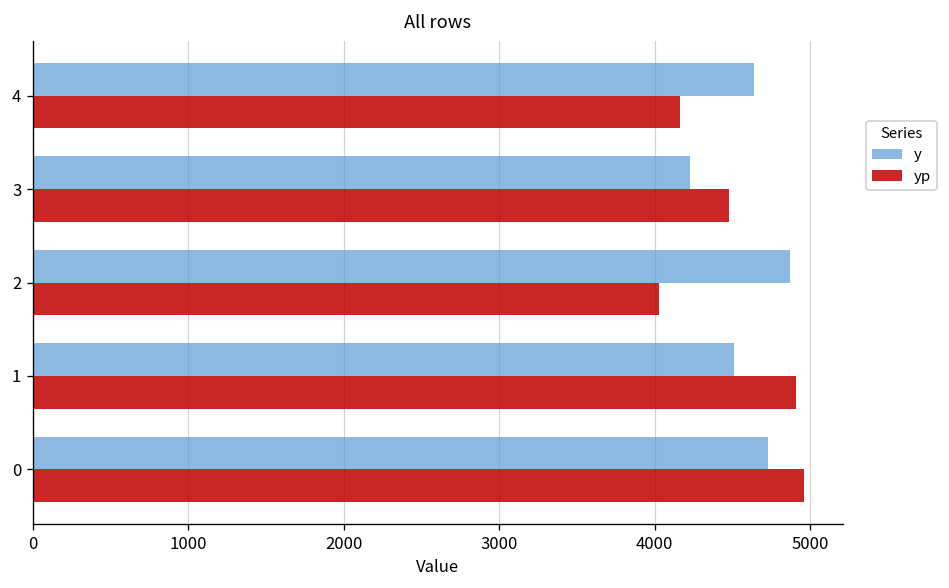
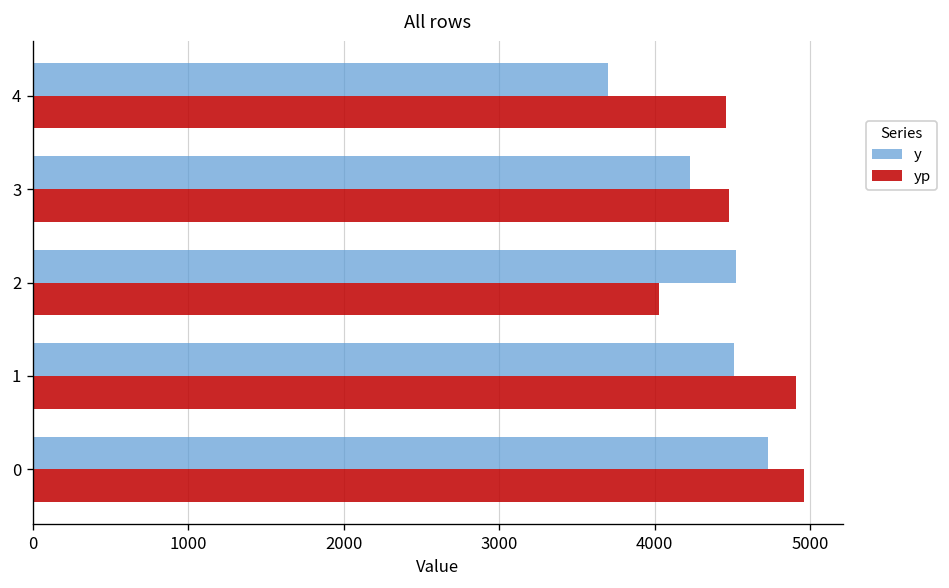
y, 4: 4640 -> 3700
yp, 4: 4170 -> 4460
y, 2: 4870 -> 4530
